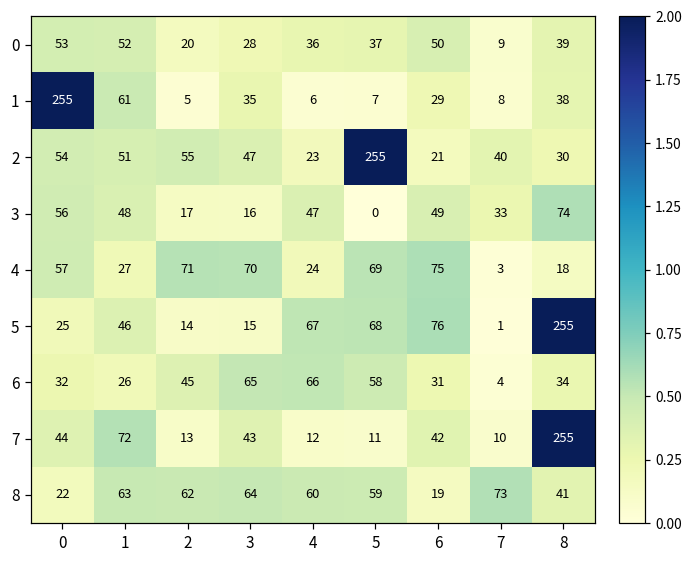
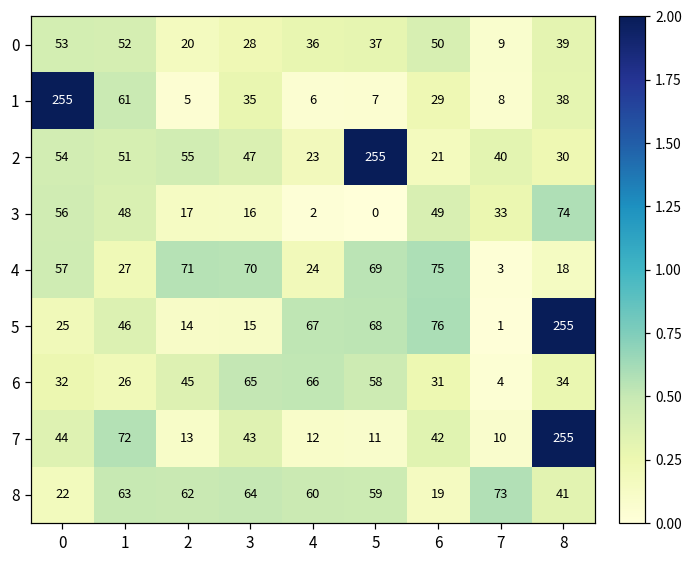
3, 4: 47 -> 2
